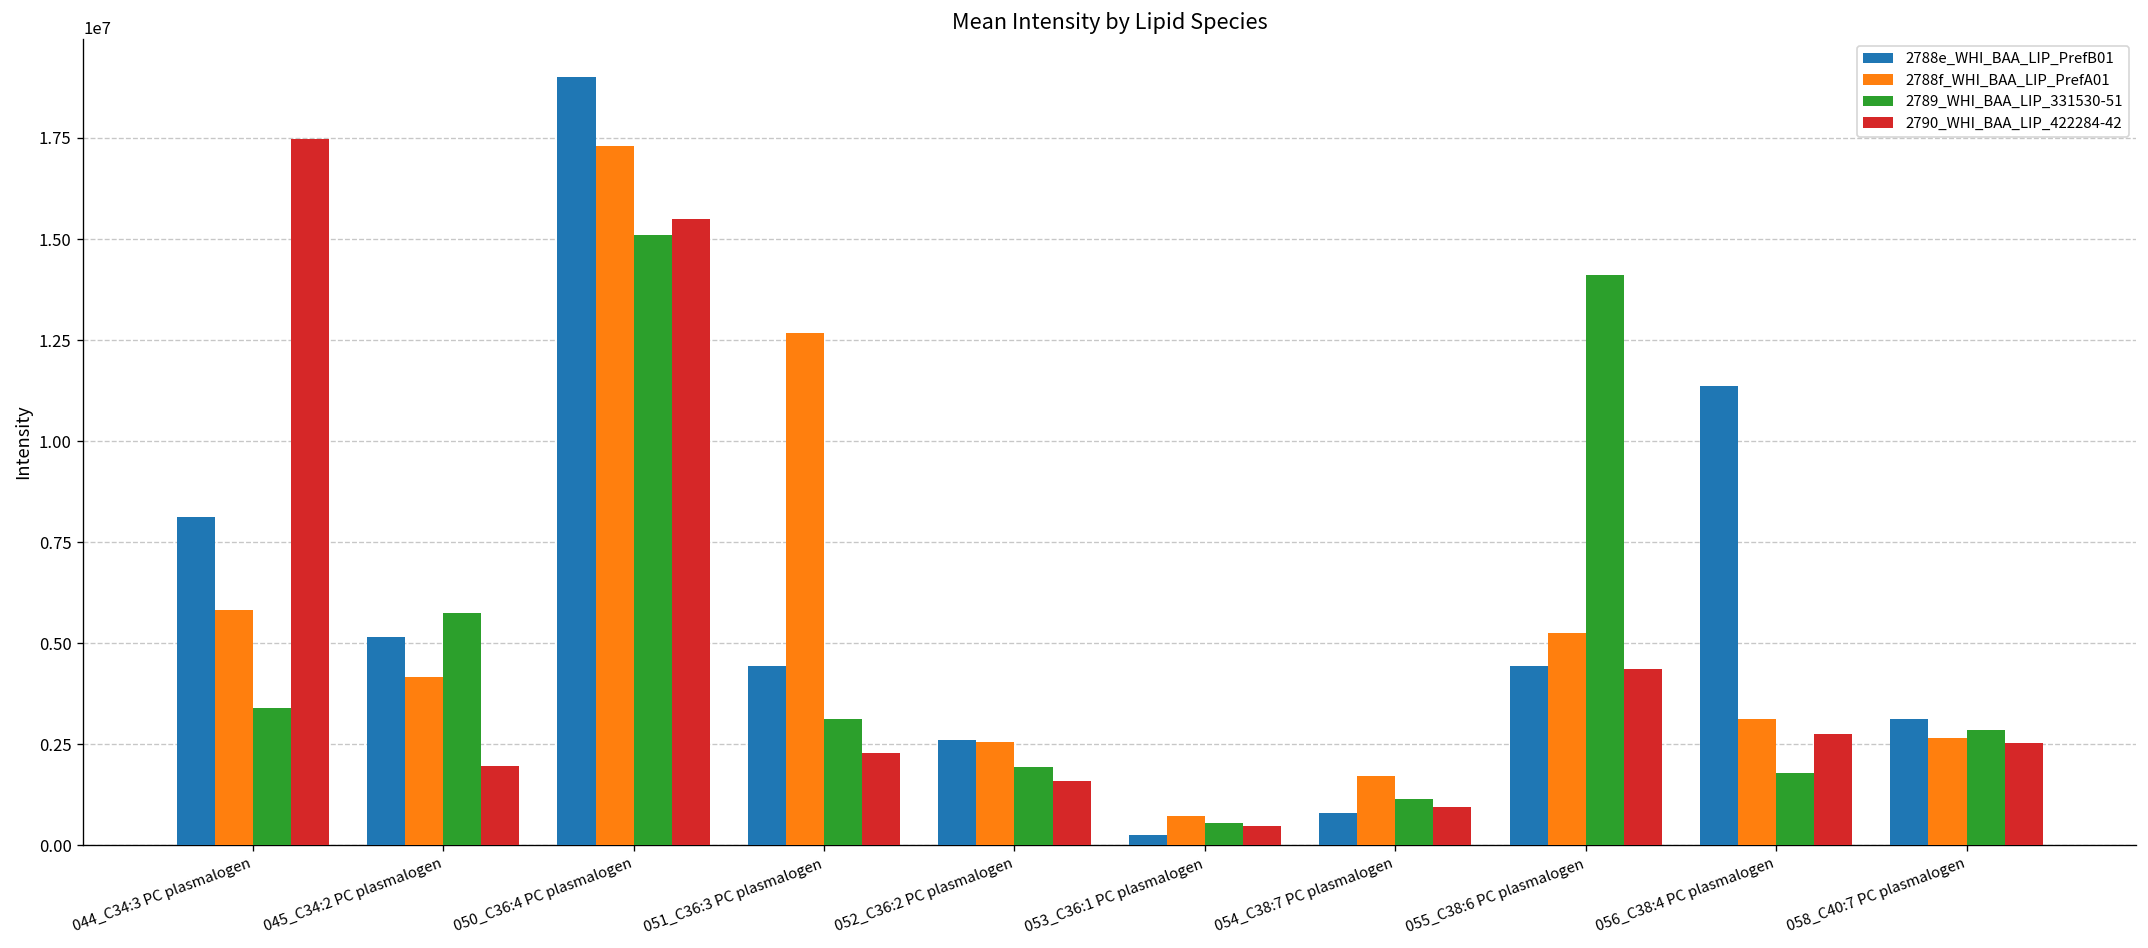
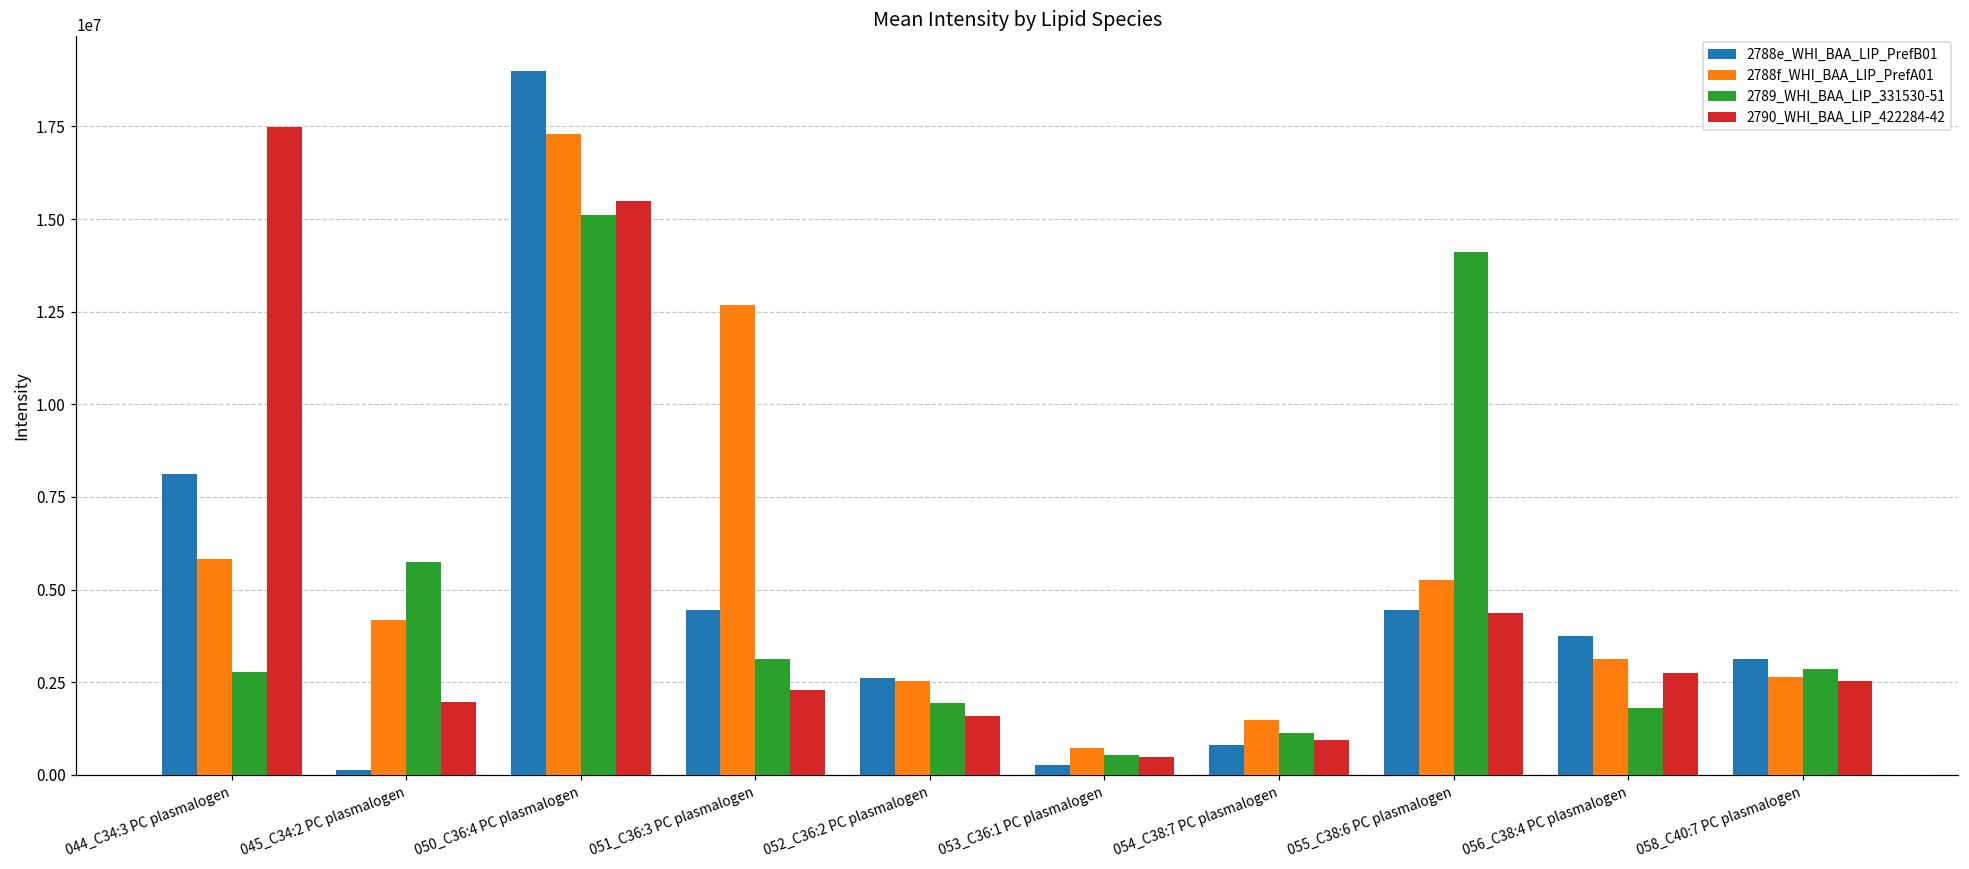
2789_WHI_BAA_LIP_331530-51, 044_C34:3 PC plasmalogen: 3400000 -> 2800000
2788e_WHI_BAA_LIP_PrefB01, 045_C34:2 PC plasmalogen: 5200000 -> 100000
2788f_WHI_BAA_LIP_PrefA01, 054_C38:7 PC plasmalogen: 1700000 -> 1500000
2788e_WHI_BAA_LIP_PrefB01, 056_C38:4 PC plasmalogen: 11400000 -> 3800000
